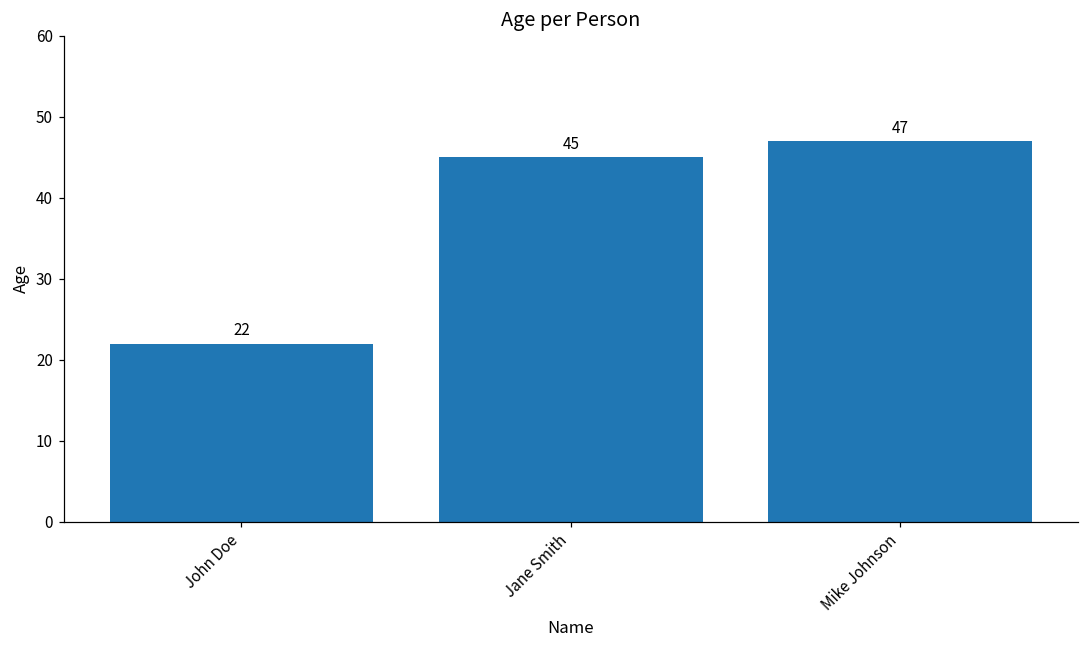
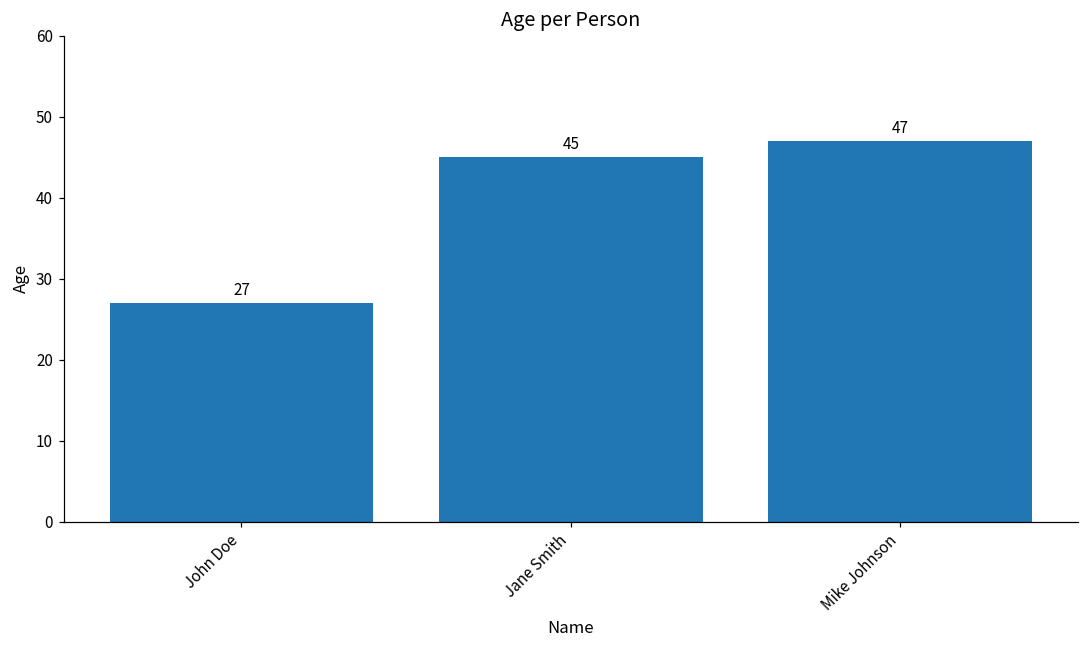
John Doe: 22 -> 27
